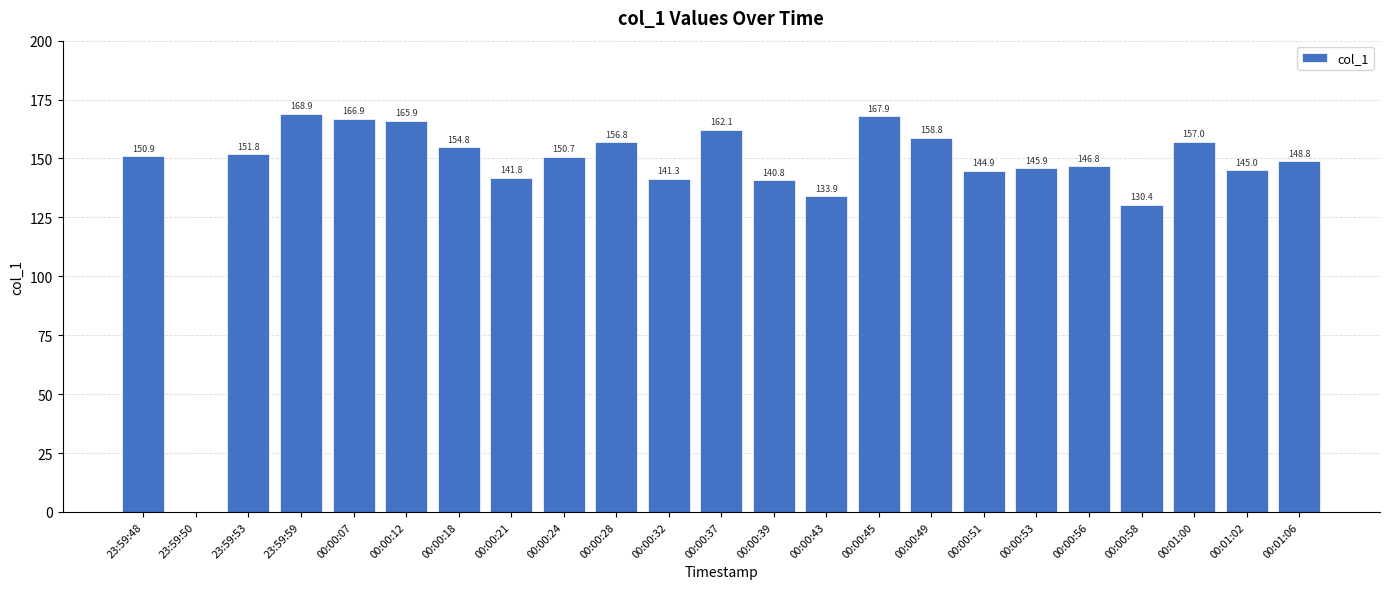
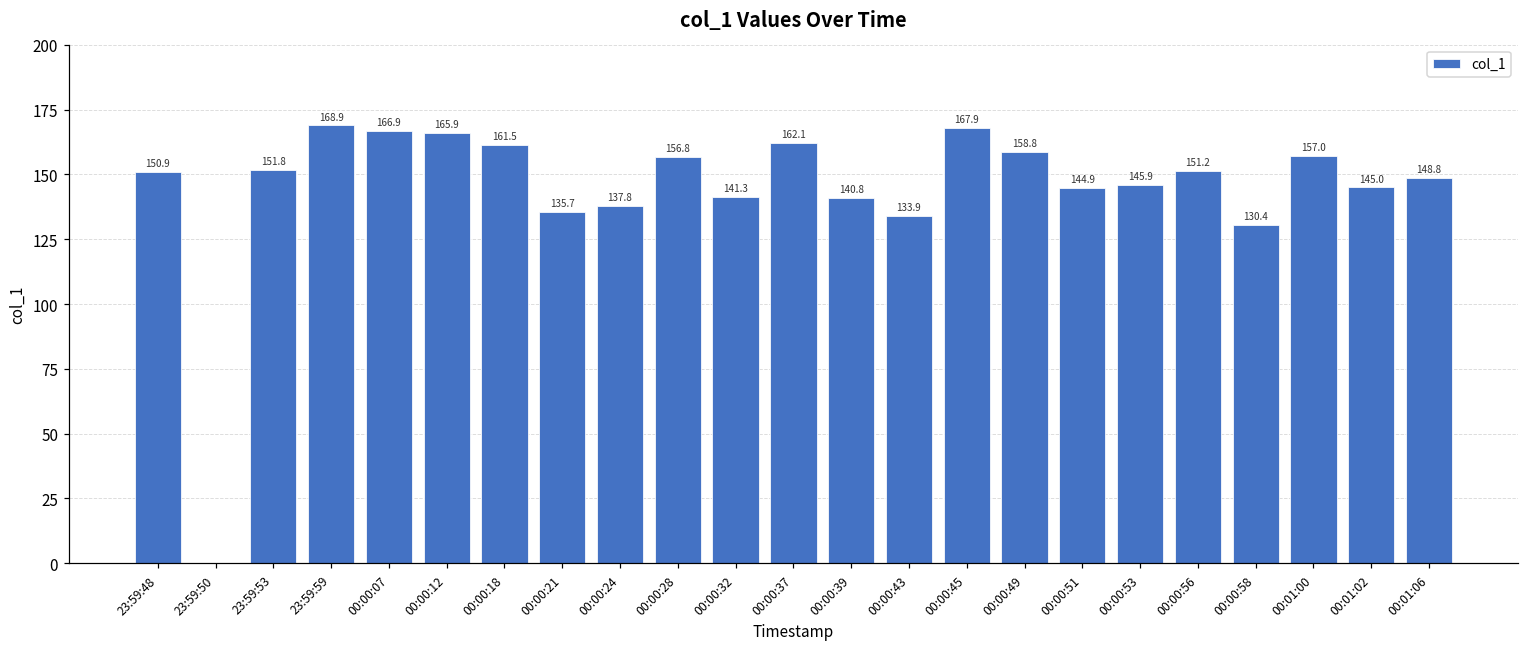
00:00:18: 154.8 -> 161.5
00:00:21: 141.8 -> 135.7
00:00:24: 150.7 -> 137.8
00:00:56: 146.8 -> 151.2
